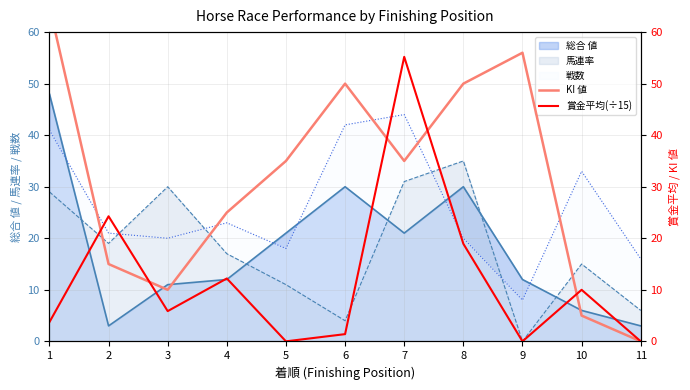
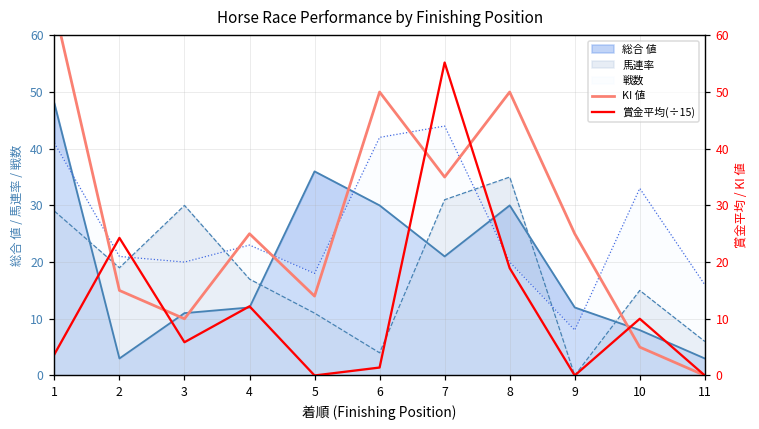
総合 値, 5: 21 -> 36
総合 値, 10: 6 -> 8
KI 値, 5: 35 -> 14
KI 値, 9: 56 -> 25
